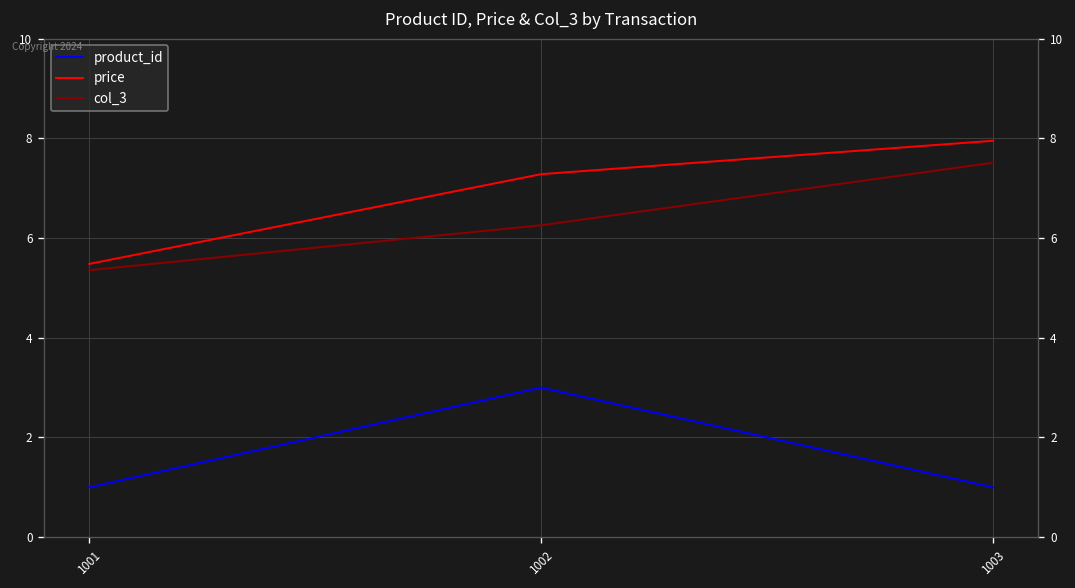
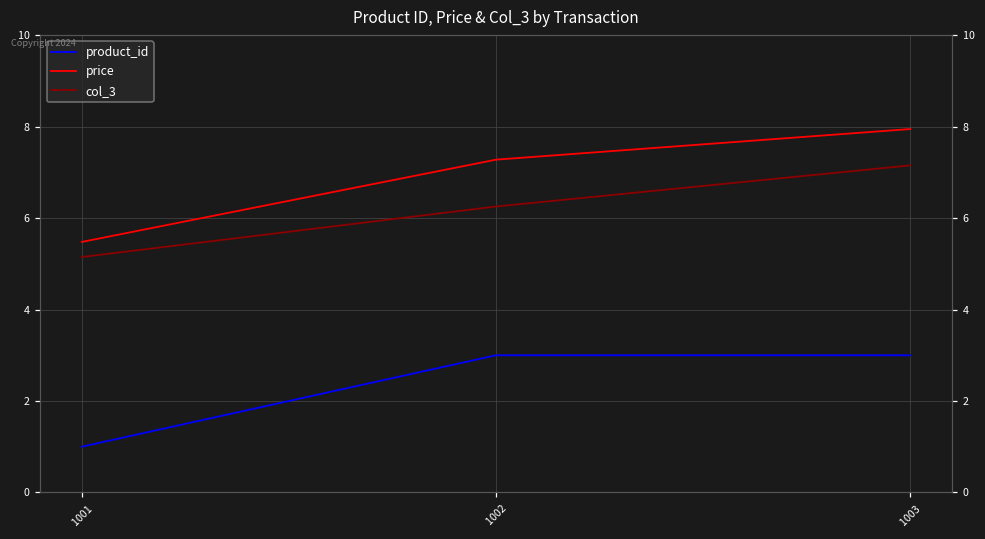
col_3, 1001: 5.4 -> 5.2
product_id, 1003: 1 -> 3
col_3, 1003: 7.5 -> 7.2
